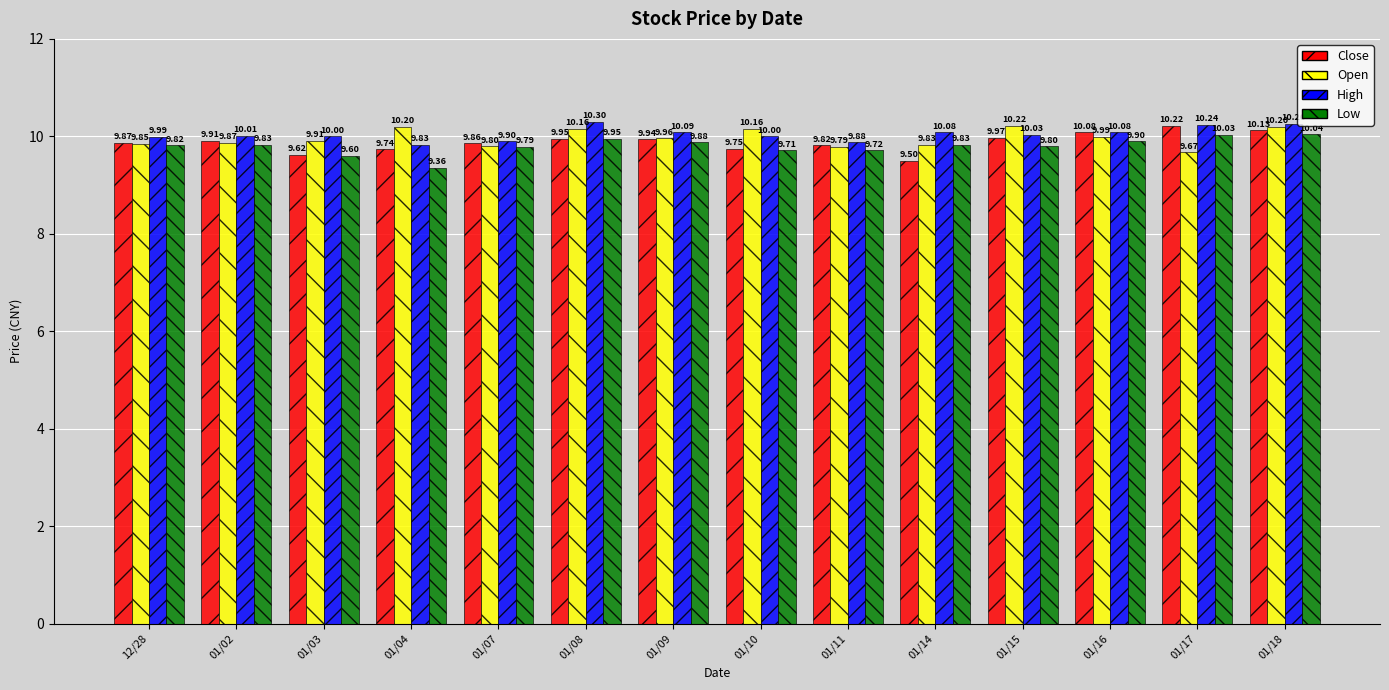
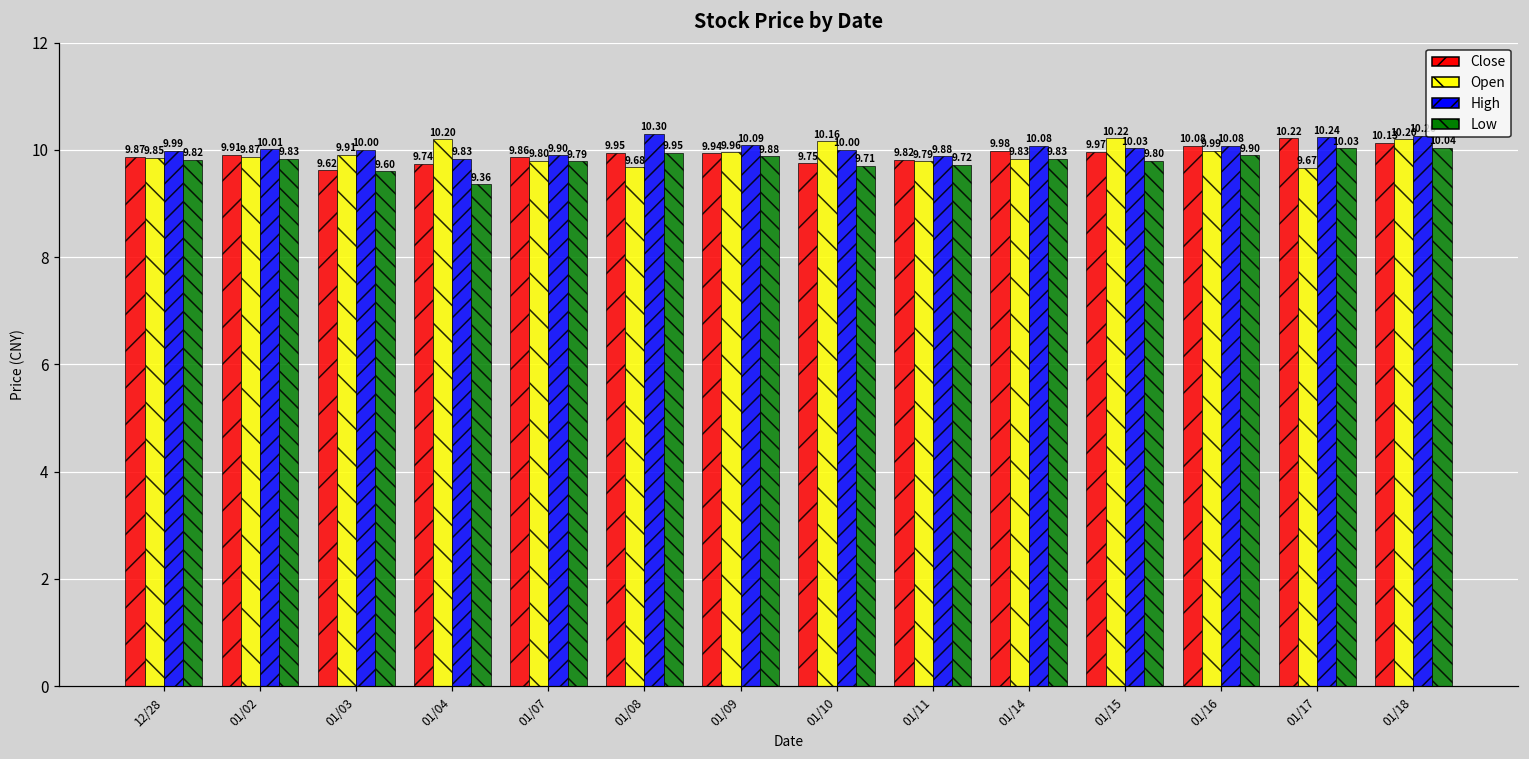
Open, 01/08: 10.16 -> 9.68
Close, 01/14: 9.50 -> 9.98
